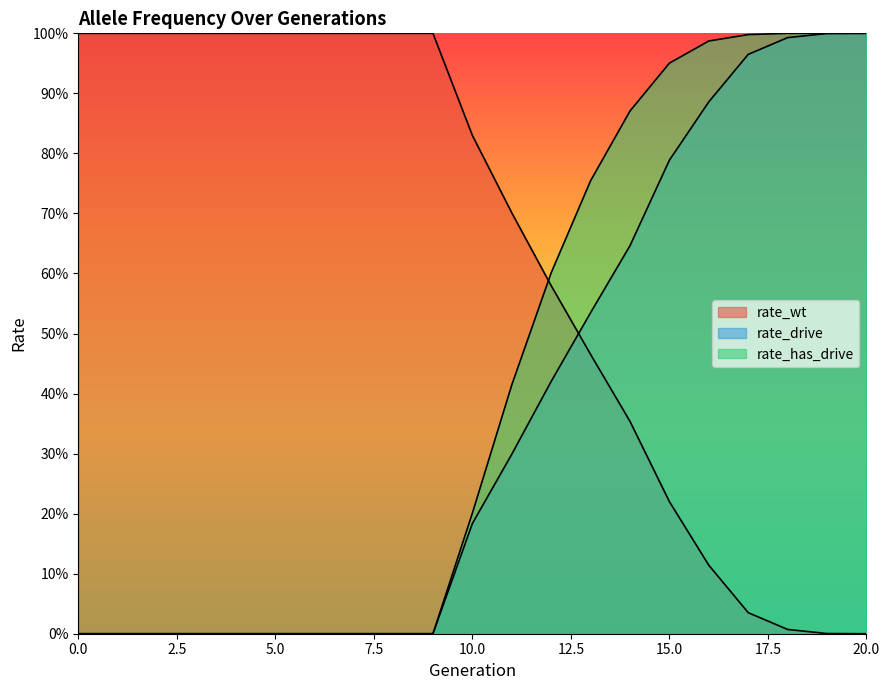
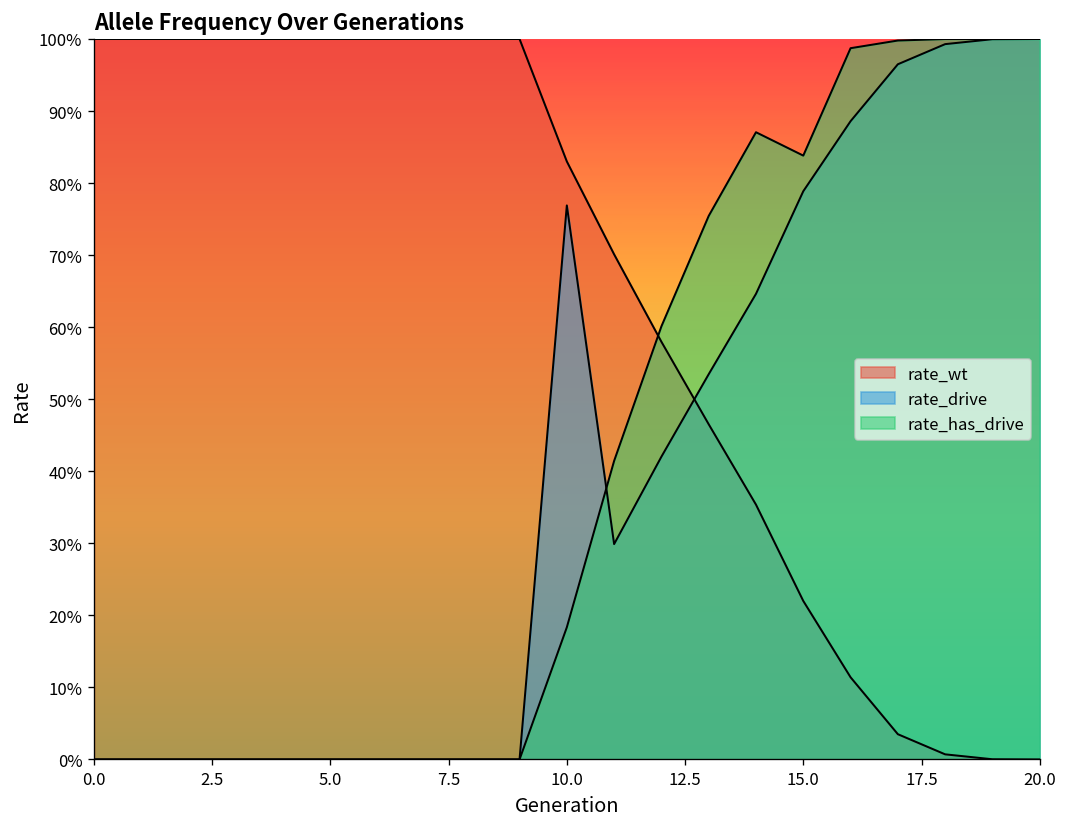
rate_drive, 10.0: 18% -> 77%
rate_has_drive, 10.0: 20% -> 18%
rate_has_drive, 15.0: 95% -> 84%
